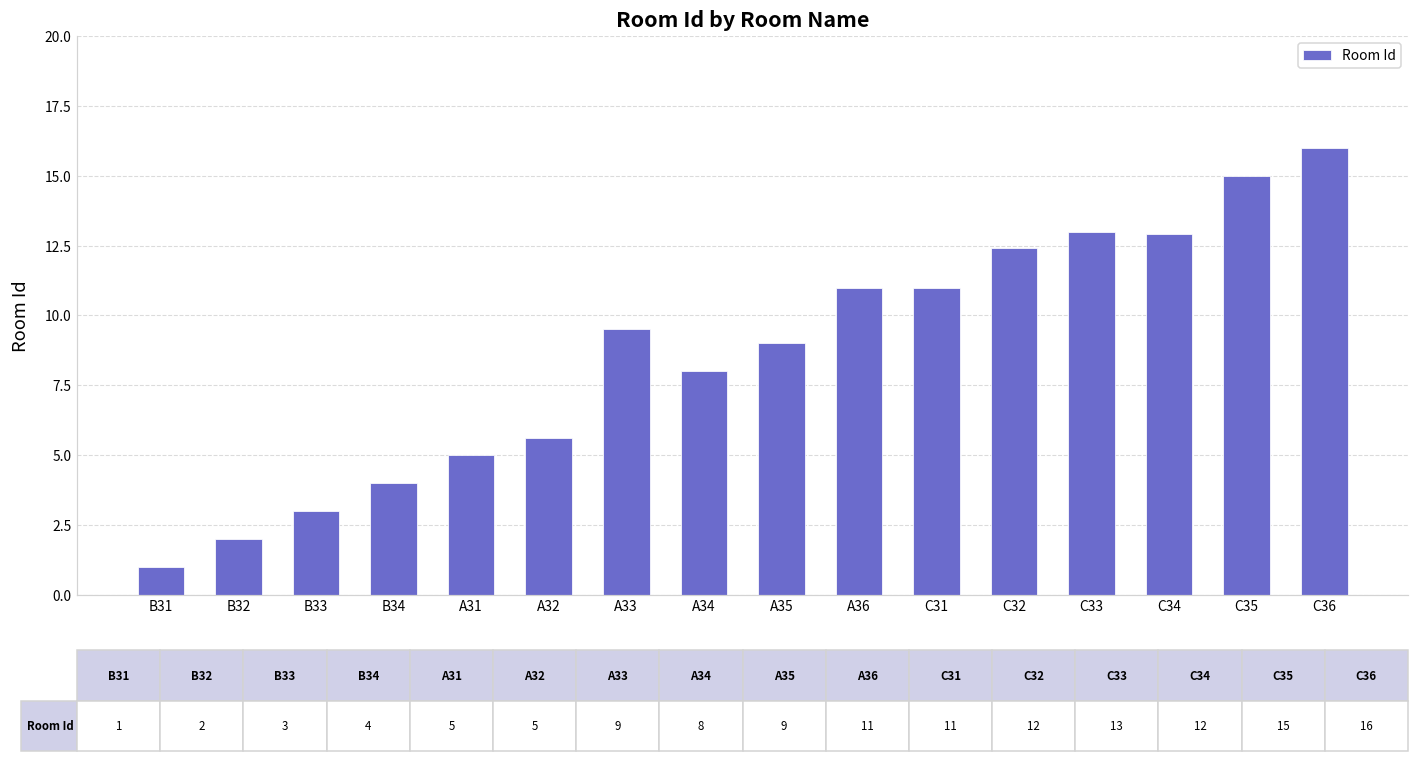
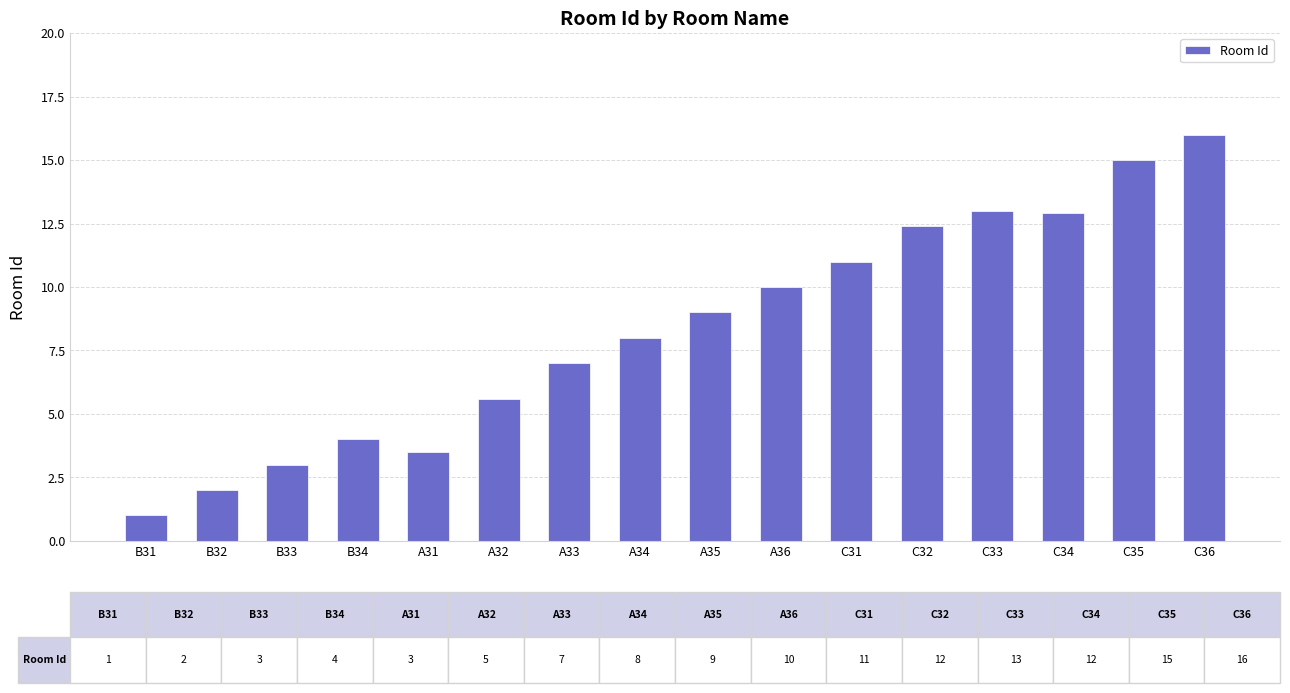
A31: 5 -> 3
A33: 9 -> 7
A36: 11 -> 10
